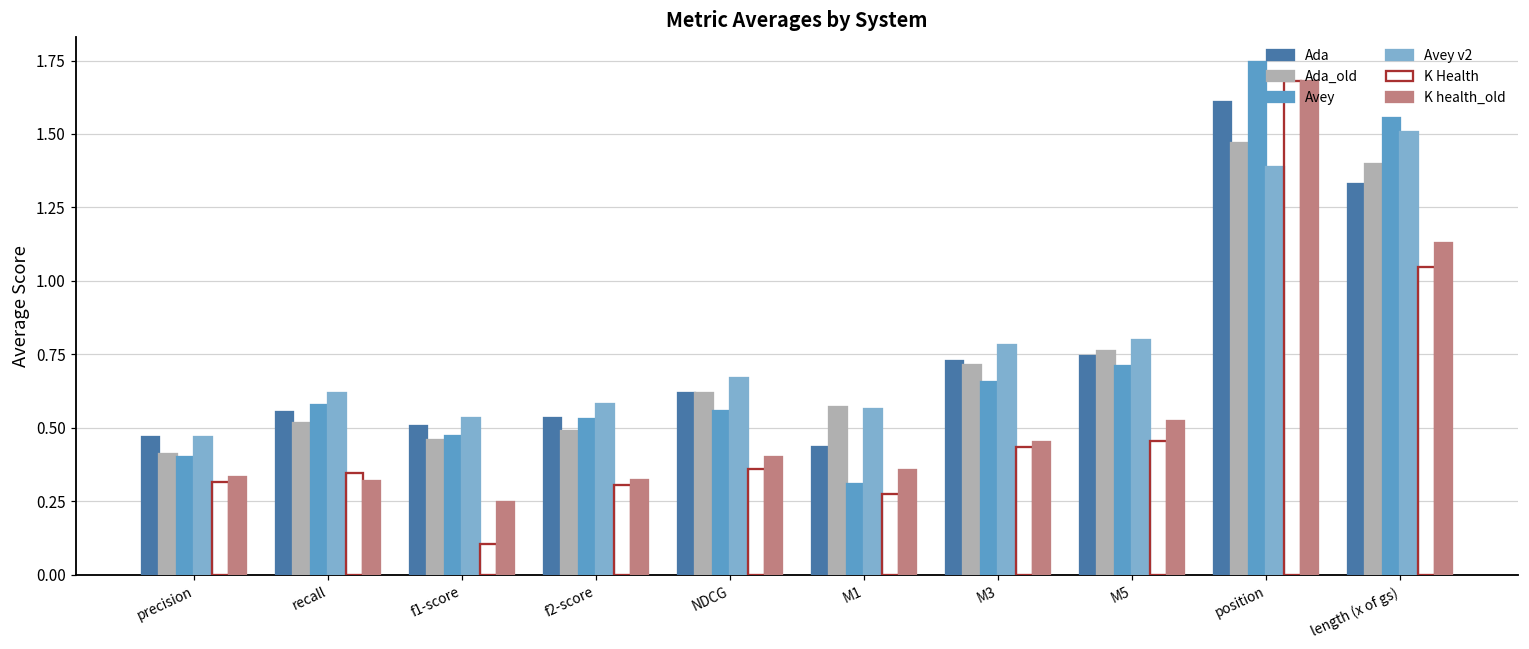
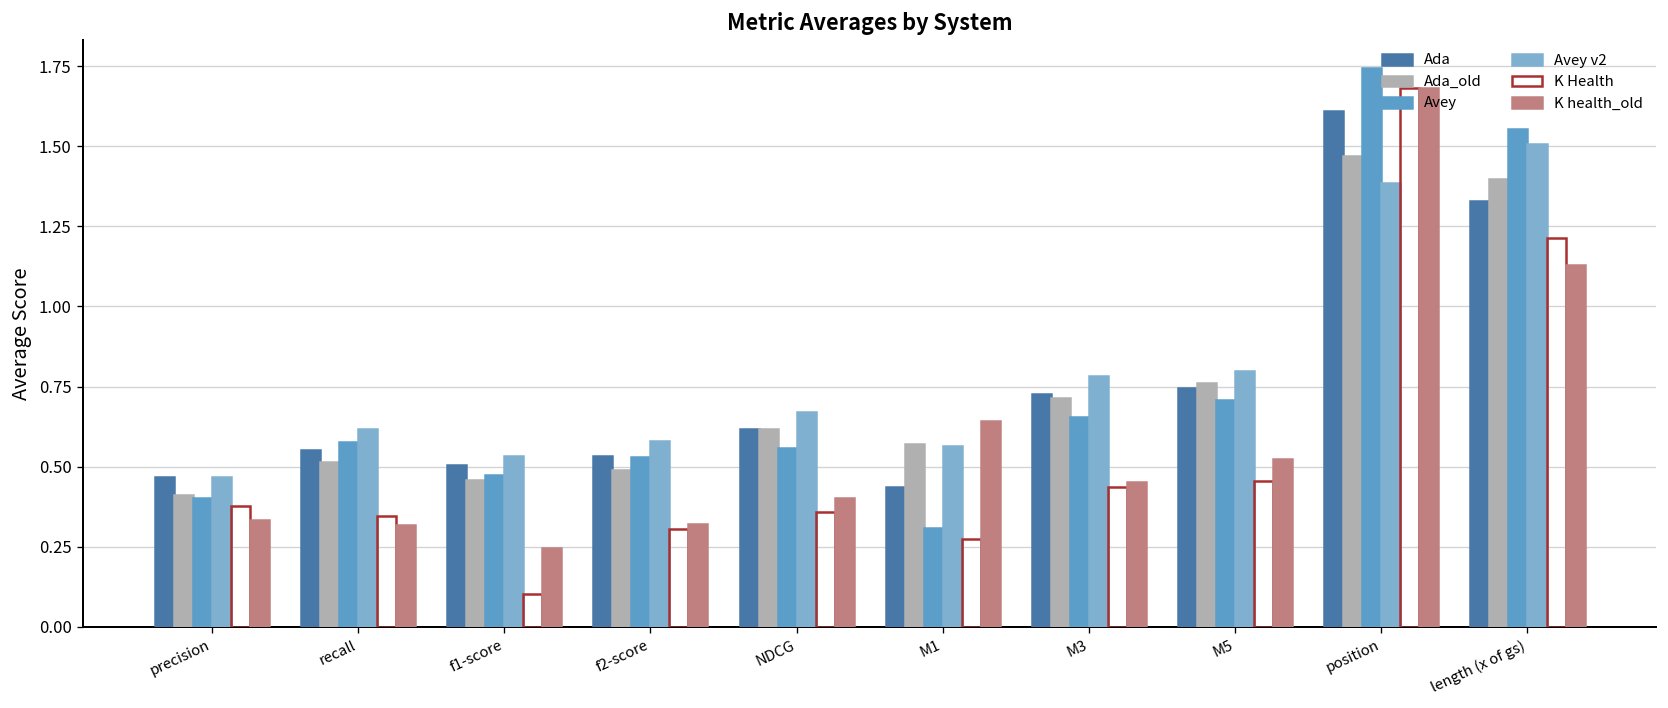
K Health, precision: 0.32 -> 0.38
K health_old, M1: 0.36 -> 0.64
K Health, length (x of gs): 1.05 -> 1.22
